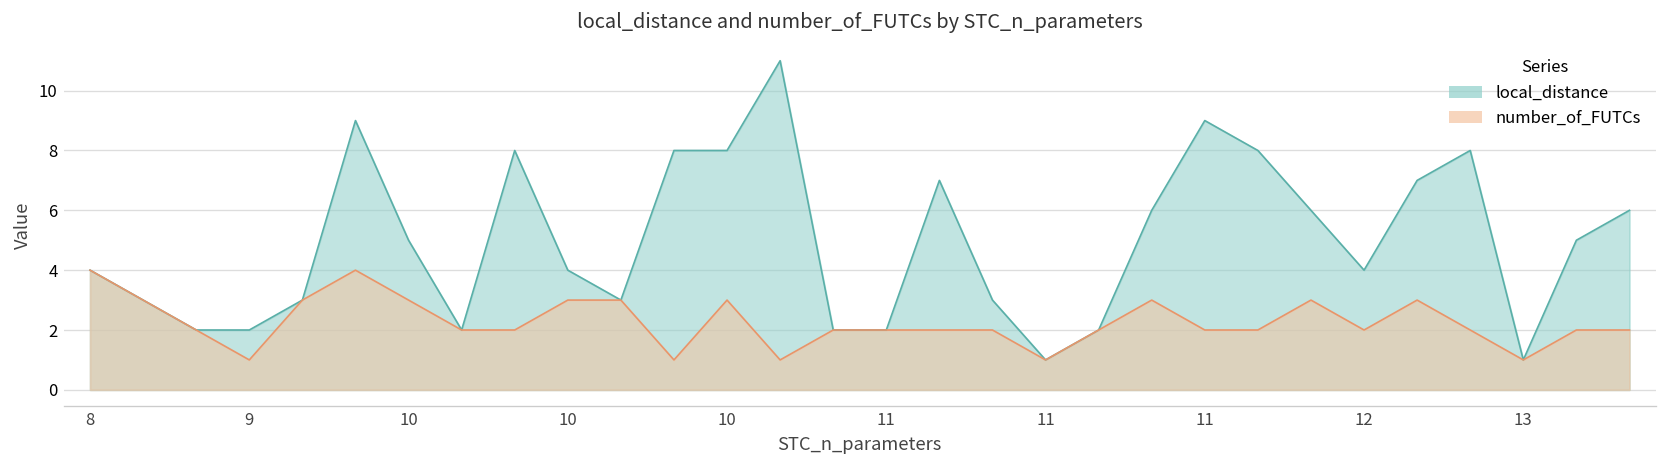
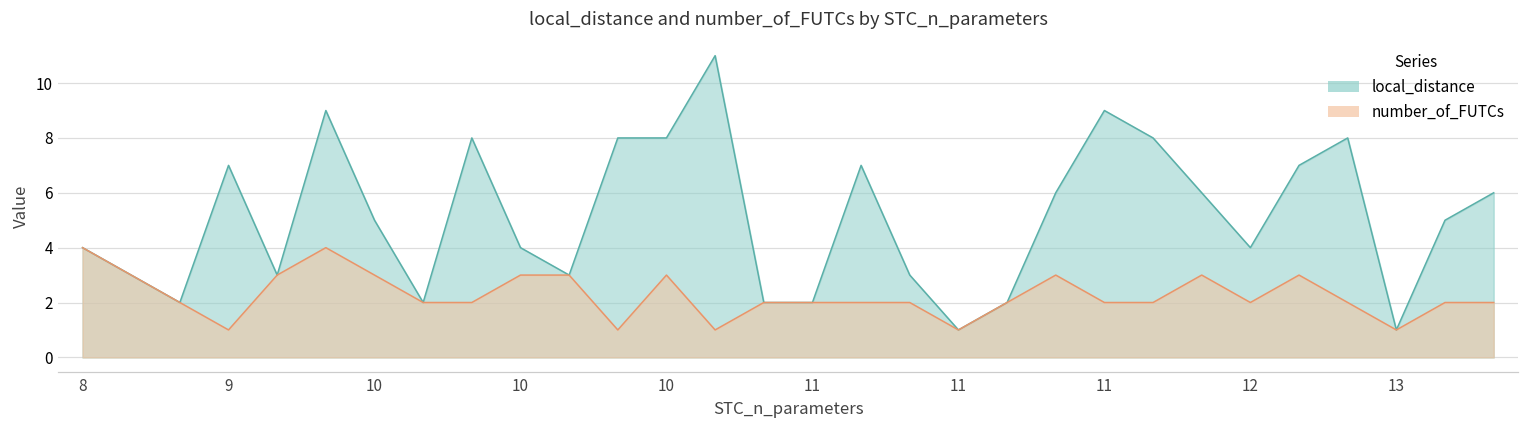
local_distance, 9: 2 -> 7
